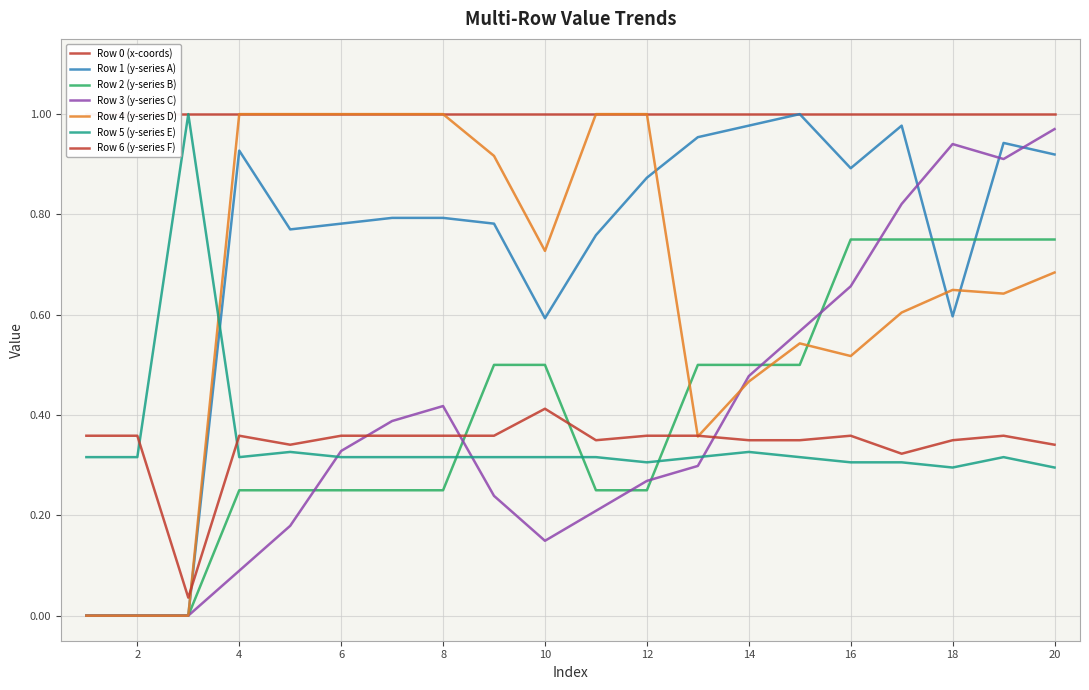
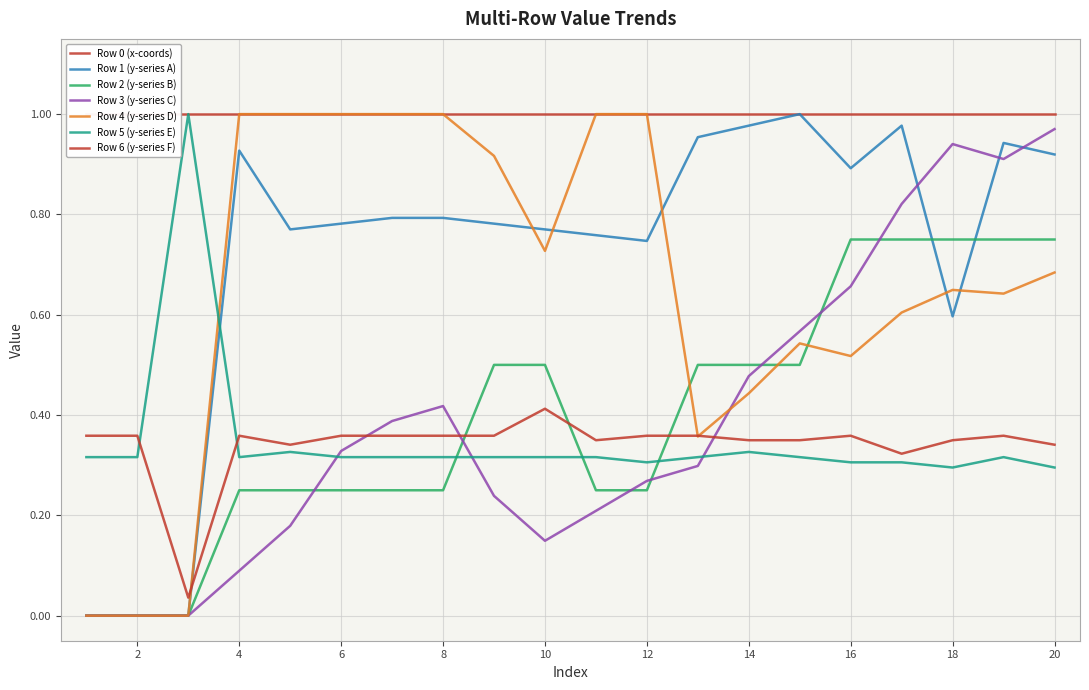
Row 1 (y-series A), 10: 0.59 -> 0.77
Row 1 (y-series A), 12: 0.87 -> 0.75
Row 4 (y-series D), 14: 0.47 -> 0.44
